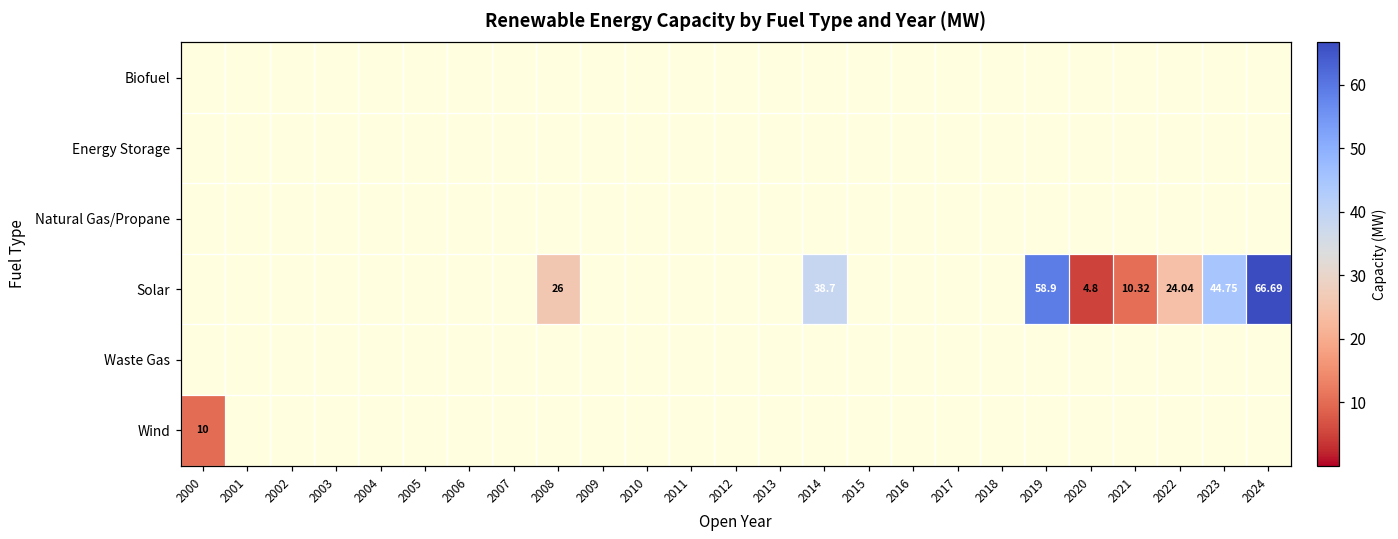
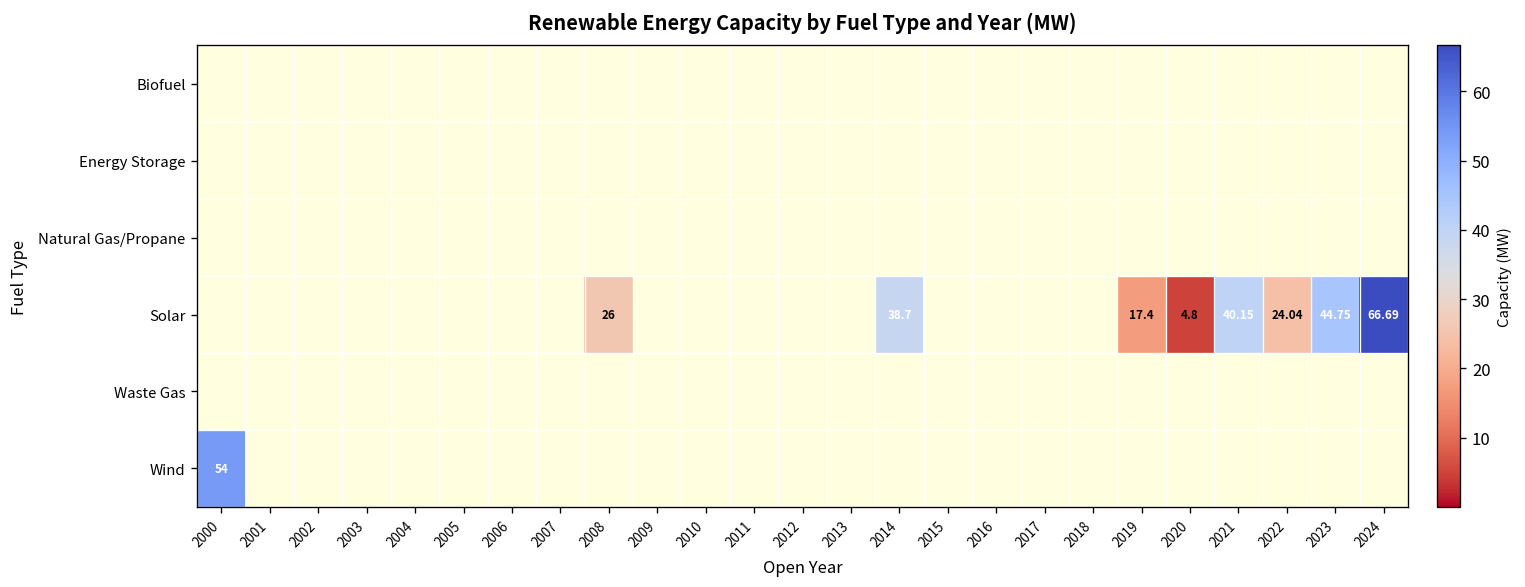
Solar, 2019: 58.9 -> 17.4
Solar, 2021: 10.32 -> 40.15
Wind, 2000: 10 -> 54
